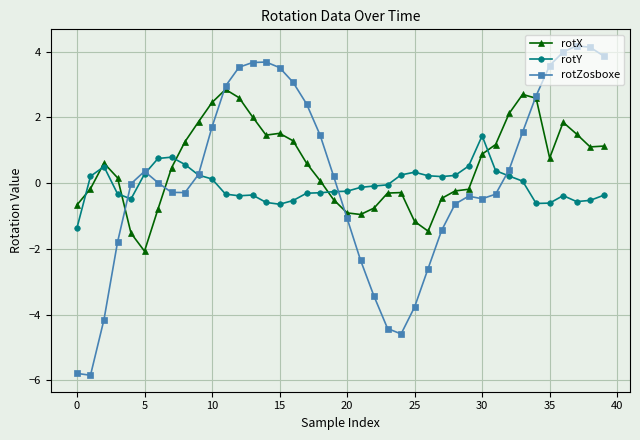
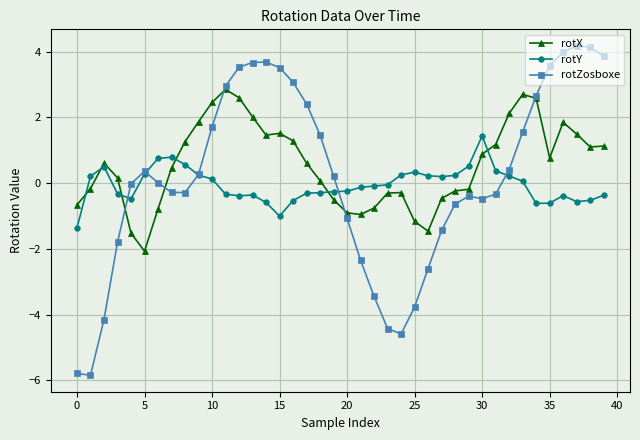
rotY, 15: -0.6 -> -1.0
